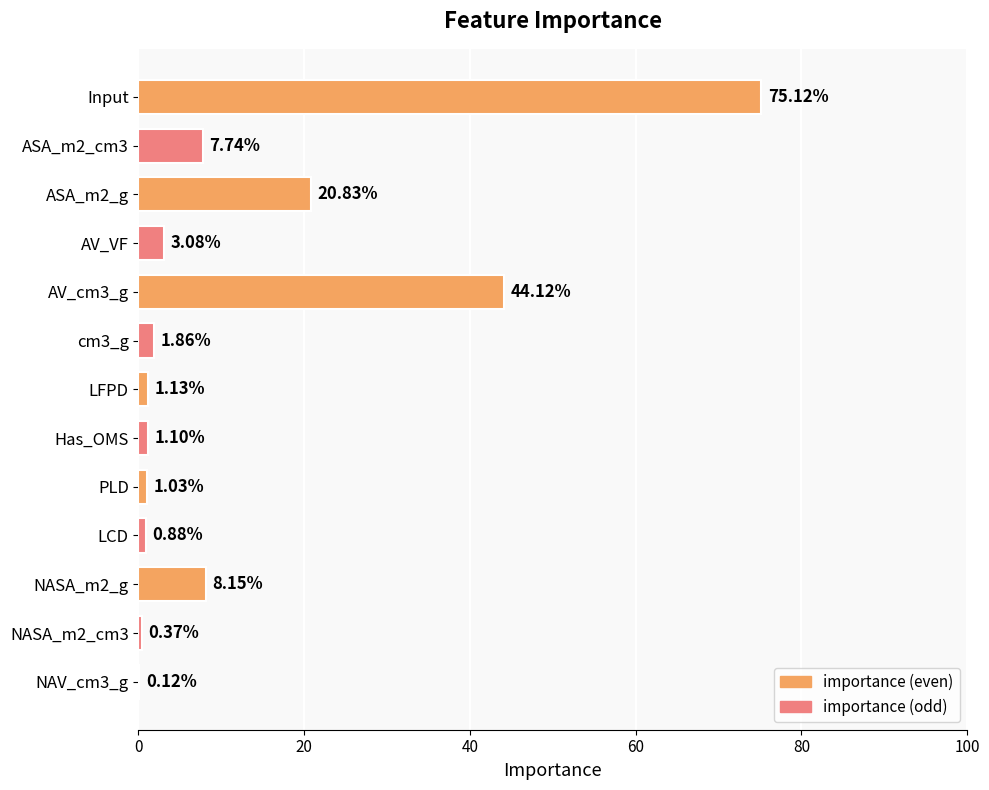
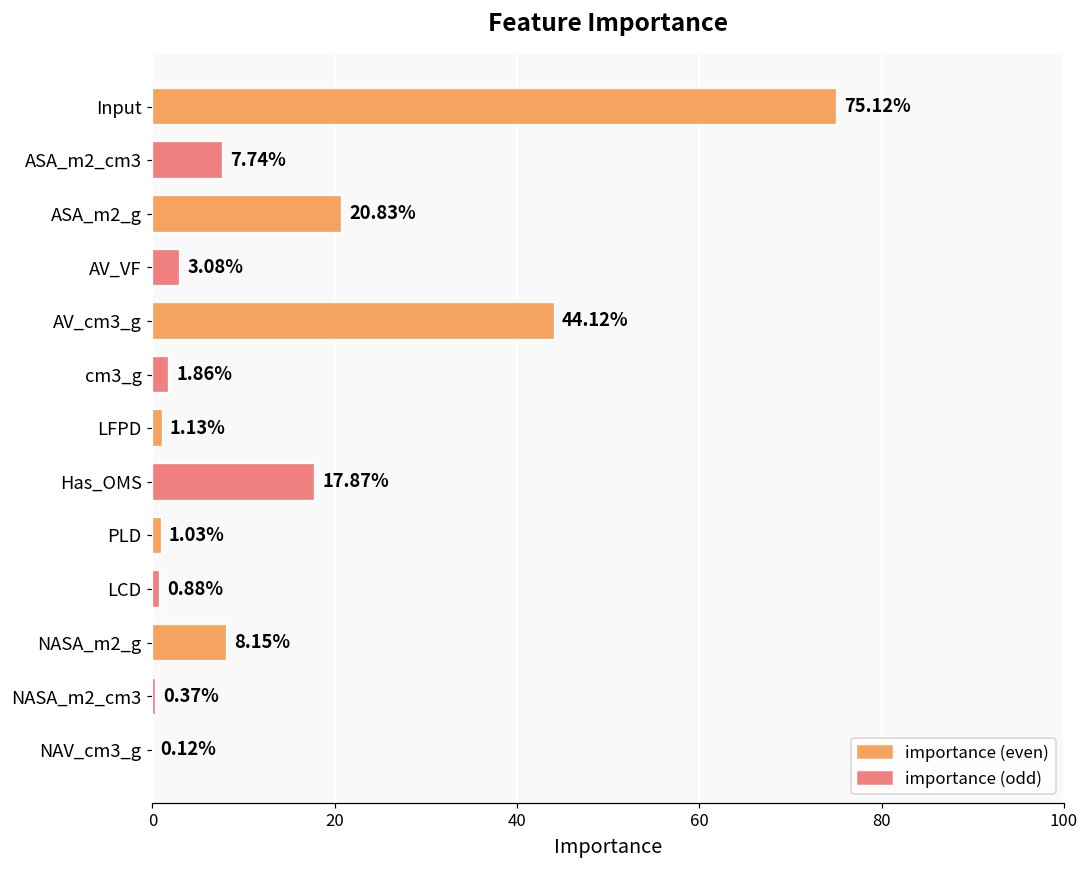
Has_OMS: 1.10% -> 17.87%
